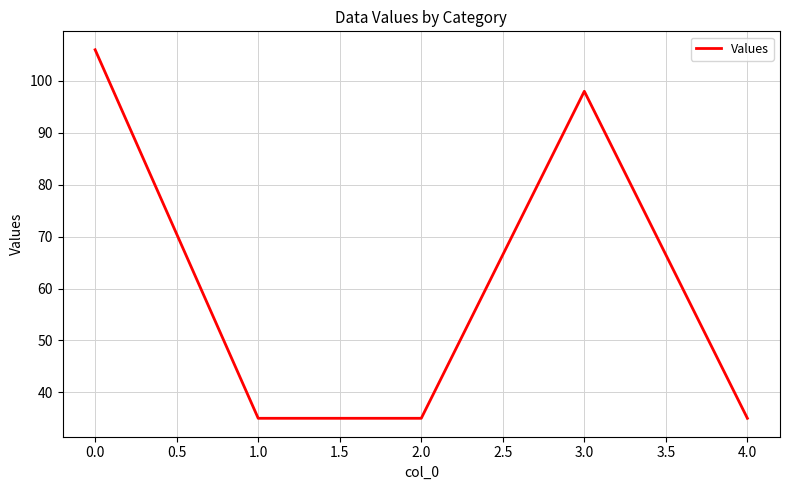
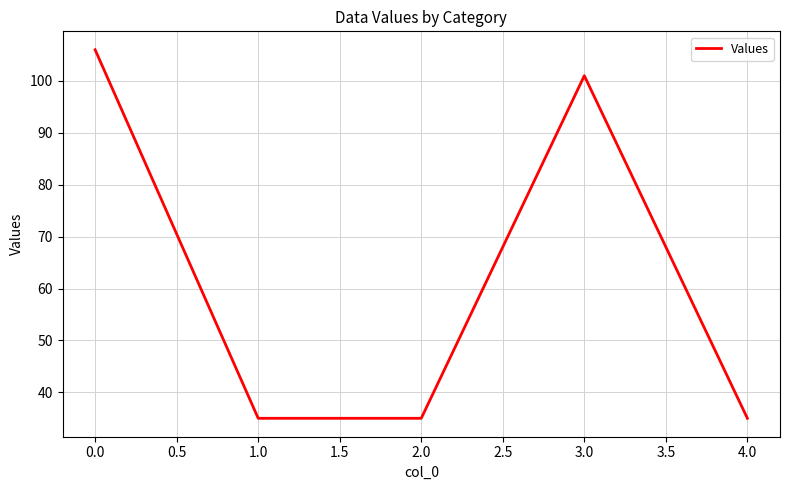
3.0: 98 -> 101
